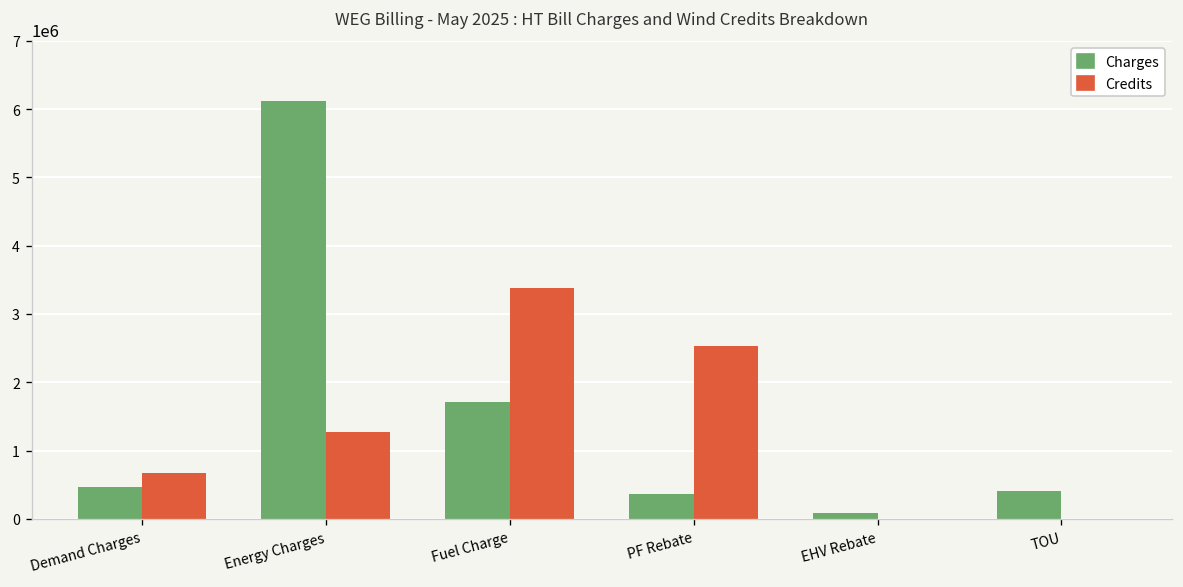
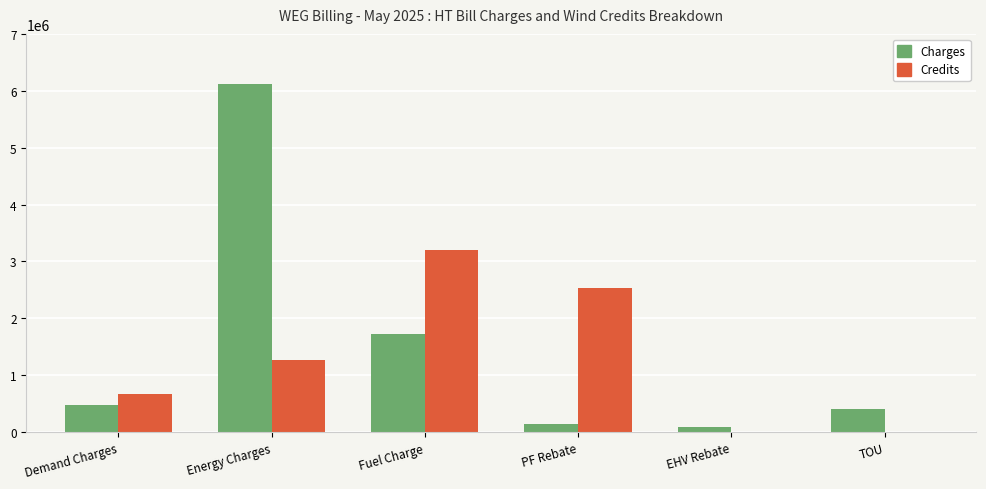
Credits, Fuel Charge: 3400000 -> 3200000
Charges, PF Rebate: 400000 -> 100000
